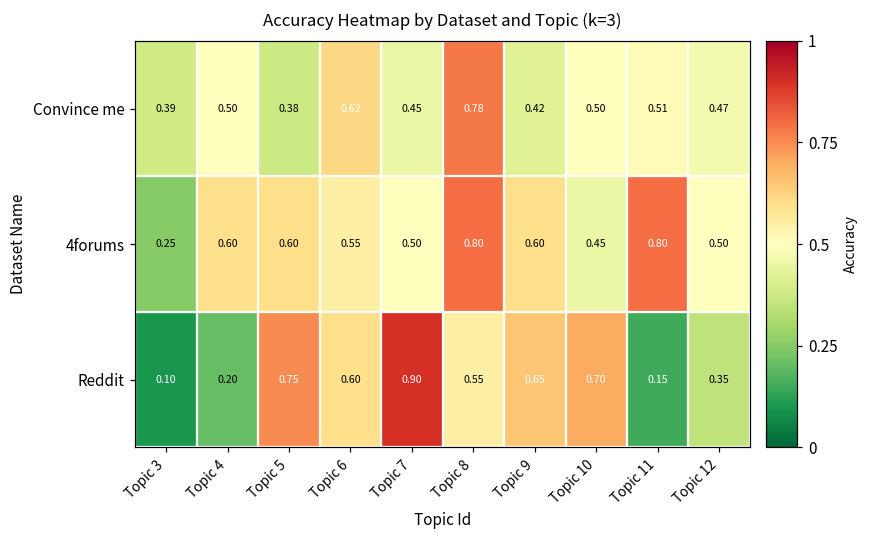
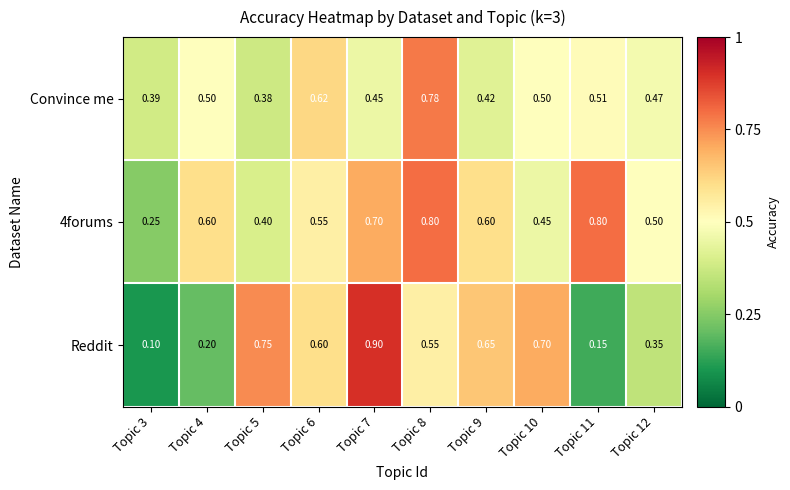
4forums, Topic 5: 0.60 -> 0.40
4forums, Topic 7: 0.50 -> 0.70
